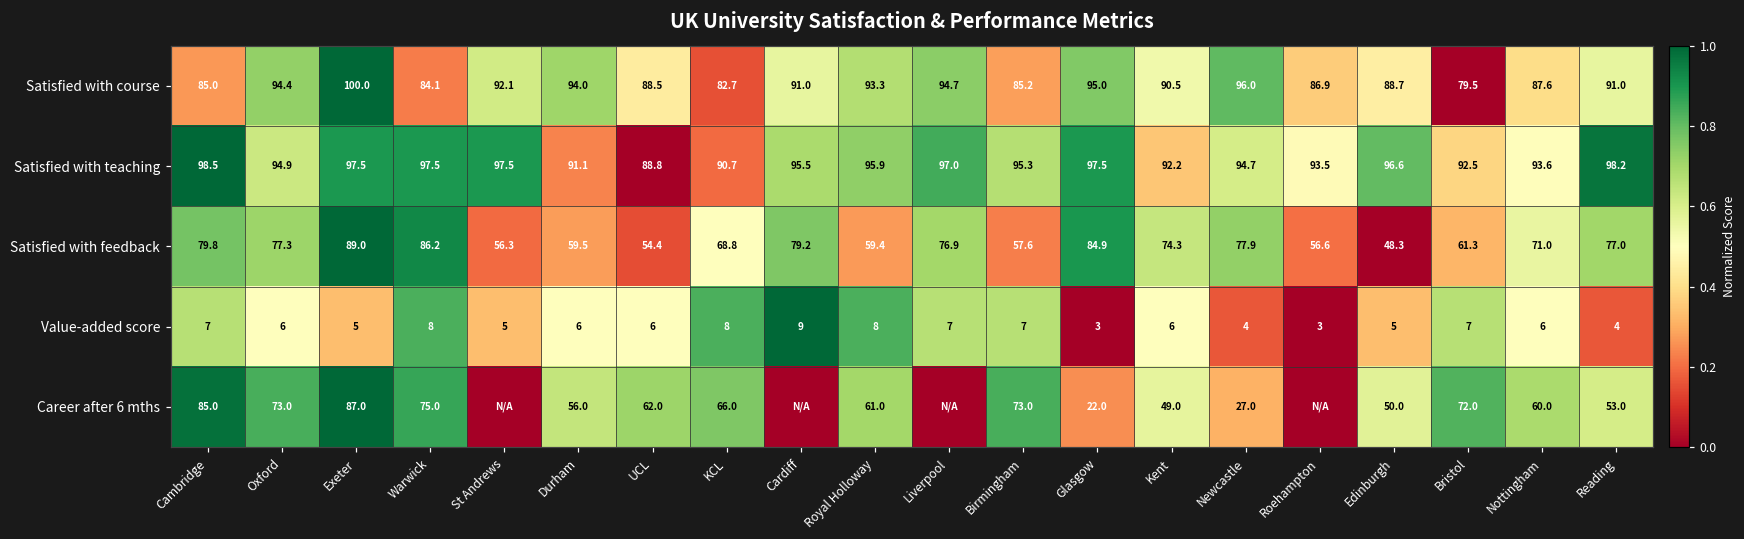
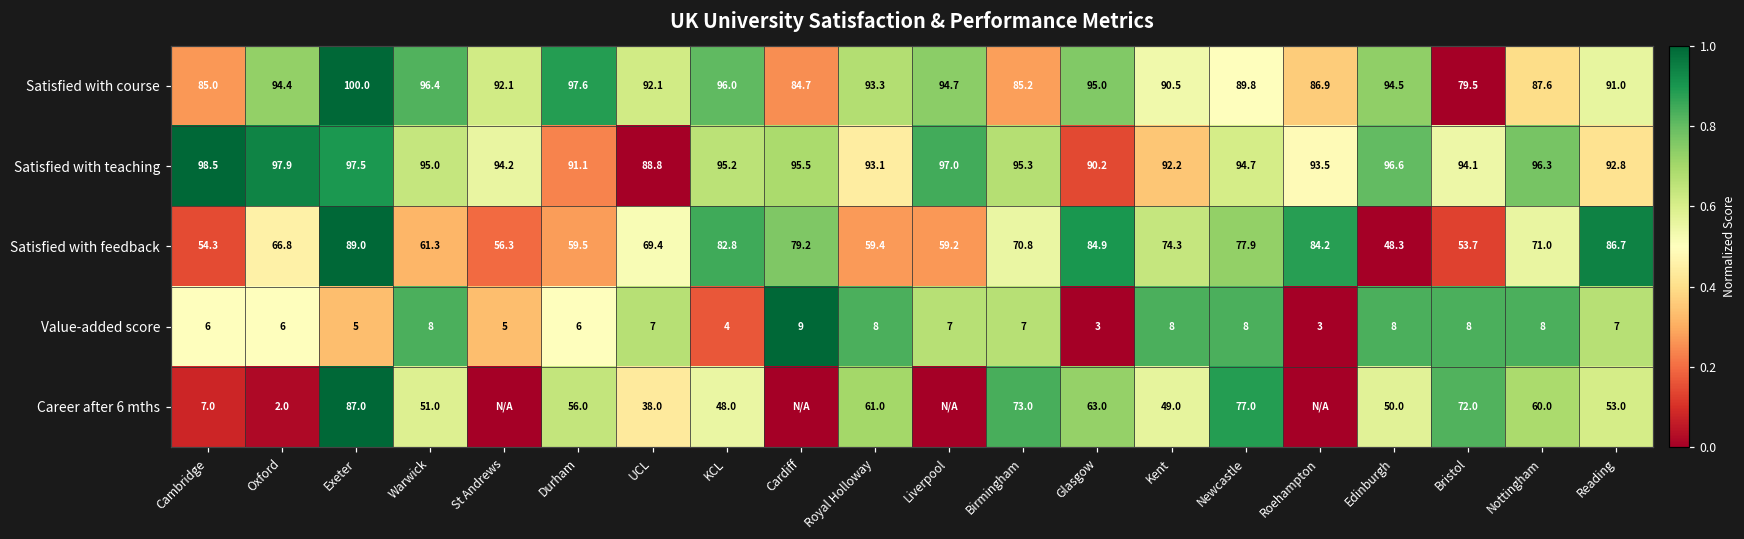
Satisfied with course, Warwick: 84.1 -> 96.4
Satisfied with course, Durham: 94.0 -> 97.6
Satisfied with course, UCL: 88.5 -> 92.1
Satisfied with course, KCL: 82.7 -> 96.0
Satisfied with course, Cardiff: 91.0 -> 84.7
Satisfied with course, Newcastle: 96.0 -> 89.8
Satisfied with course, Edinburgh: 88.7 -> 94.5
Satisfied with teaching, Oxford: 94.9 -> 97.9
Satisfied with teaching, Warwick: 97.5 -> 95.0
Satisfied with teaching, St Andrews: 97.5 -> 94.2
Satisfied with teaching, KCL: 90.7 -> 95.2
Satisfied with teaching, Royal Holloway: 95.9 -> 93.1
Satisfied with teaching, Glasgow: 97.5 -> 90.2
Satisfied with teaching, Bristol: 92.5 -> 94.1
Satisfied with teaching, Nottingham: 93.6 -> 96.3
Satisfied with teaching, Reading: 98.2 -> 92.8
Satisfied with feedback, Cambridge: 79.8 -> 54.3
Satisfied with feedback, Oxford: 77.3 -> 66.8
Satisfied with feedback, Warwick: 86.2 -> 61.3
Satisfied with feedback, UCL: 54.4 -> 69.4
Satisfied with feedback, KCL: 68.8 -> 82.8
Satisfied with feedback, Liverpool: 76.9 -> 59.2
Satisfied with feedback, Birmingham: 57.6 -> 70.8
Satisfied with feedback, Roehampton: 56.6 -> 84.2
Satisfied with feedback, Bristol: 61.3 -> 53.7
Satisfied with feedback, Reading: 77.0 -> 86.7
Value-added score, Cambridge: 7 -> 6
Value-added score, UCL: 6 -> 7
Value-added score, KCL: 8 -> 4
Value-added score, Kent: 6 -> 8
Value-added score, Newcastle: 4 -> 8
Value-added score, Edinburgh: 5 -> 8
Value-added score, Bristol: 7 -> 8
Value-added score, Nottingham: 6 -> 8
Value-added score, Reading: 4 -> 7
Career after 6 mths, Cambridge: 85.0 -> 7.0
Career after 6 mths, Oxford: 73.0 -> 2.0
Career after 6 mths, Warwick: 75.0 -> 51.0
Career after 6 mths, UCL: 62.0 -> 38.0
Career after 6 mths, KCL: 66.0 -> 48.0
Career after 6 mths, Glasgow: 22.0 -> 63.0
Career after 6 mths, Newcastle: 27.0 -> 77.0
